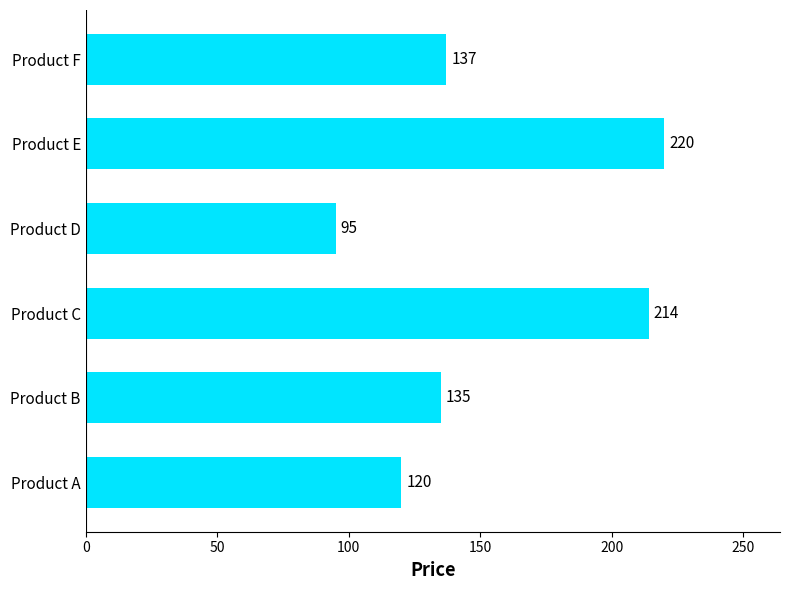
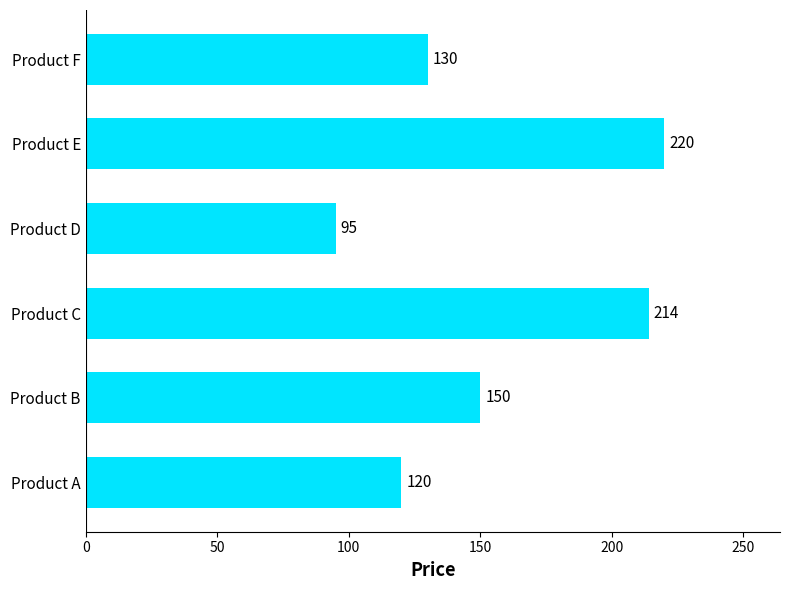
Product F: 137 -> 130
Product B: 135 -> 150
